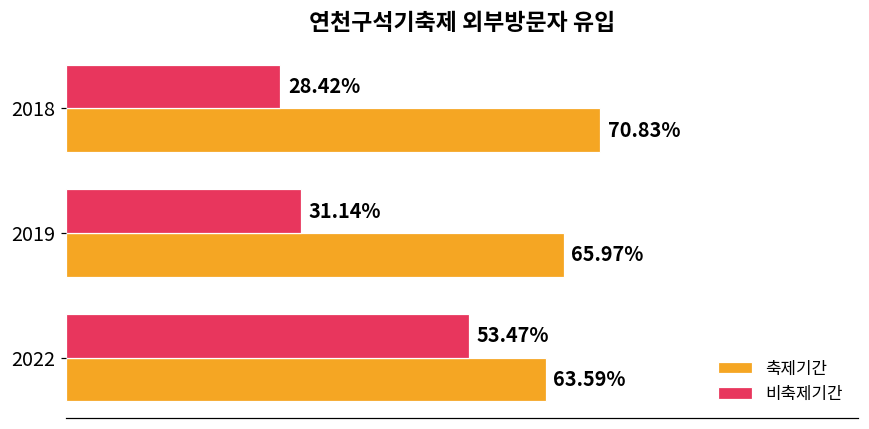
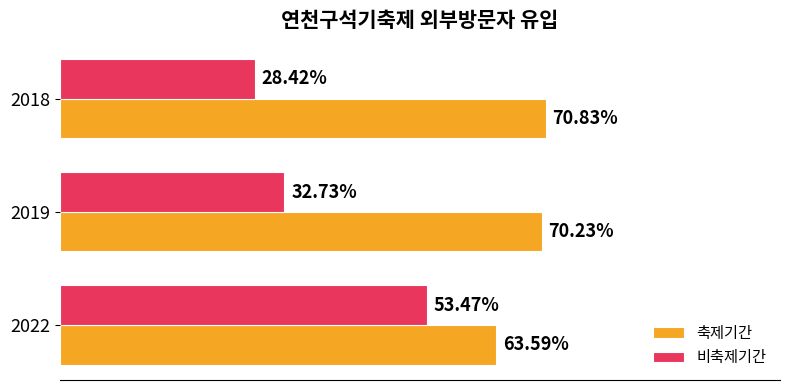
비축제기간, 2019: 31.14% -> 32.73%
축제기간, 2019: 65.97% -> 70.23%
